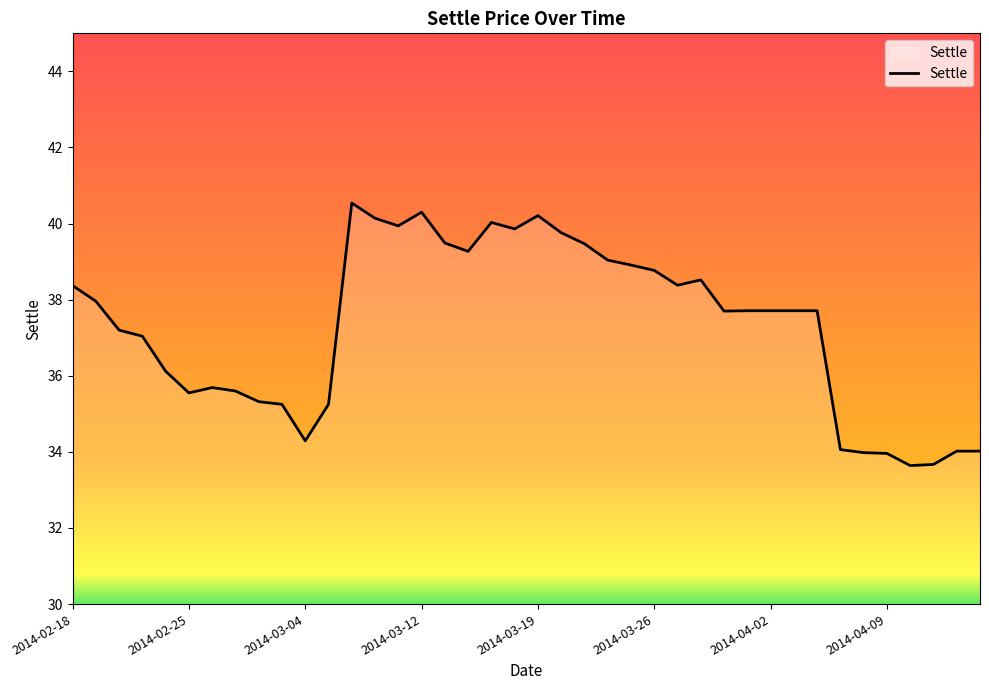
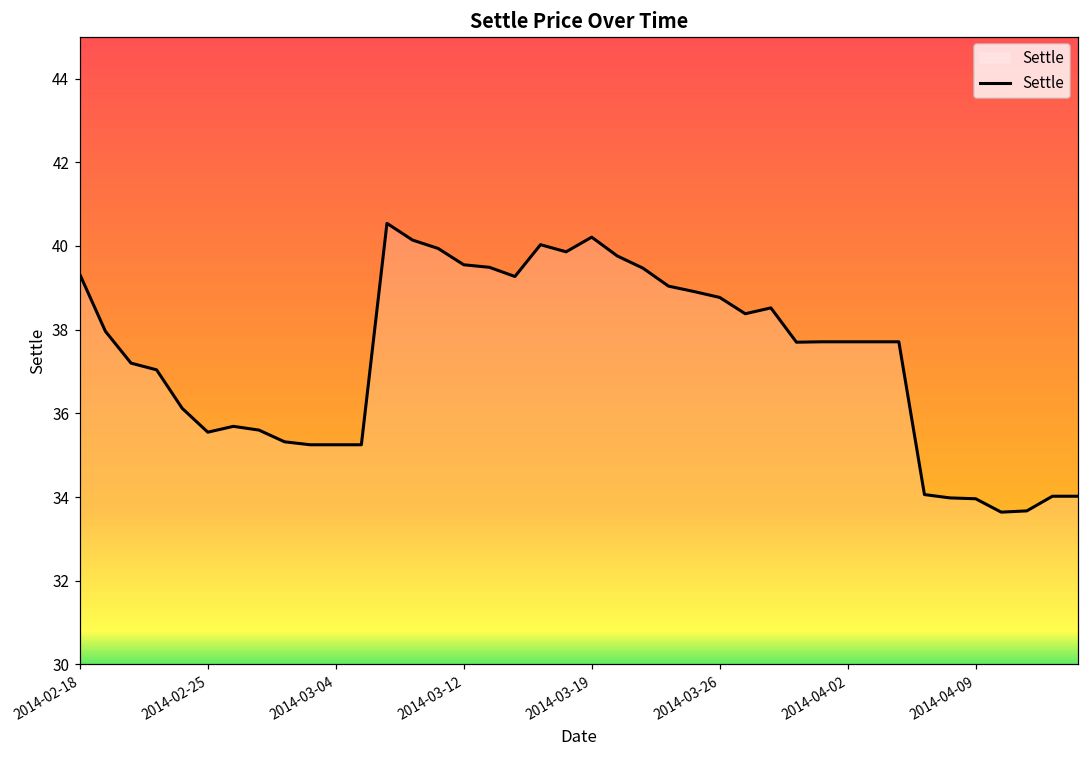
2014-02-18: 38.4 -> 39.3
2014-03-04: 34.3 -> 35.3
2014-03-12: 40.3 -> 39.6
